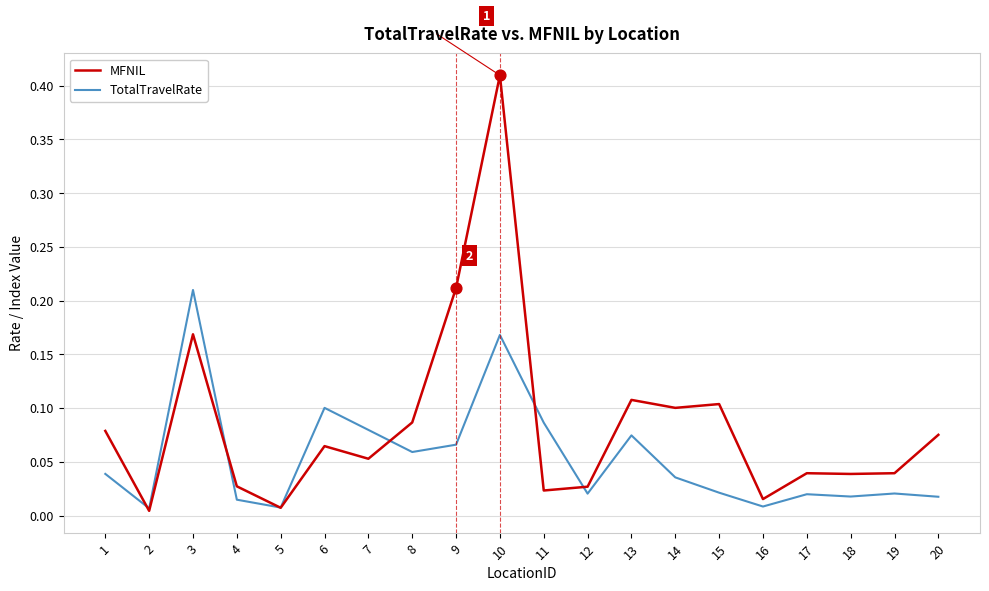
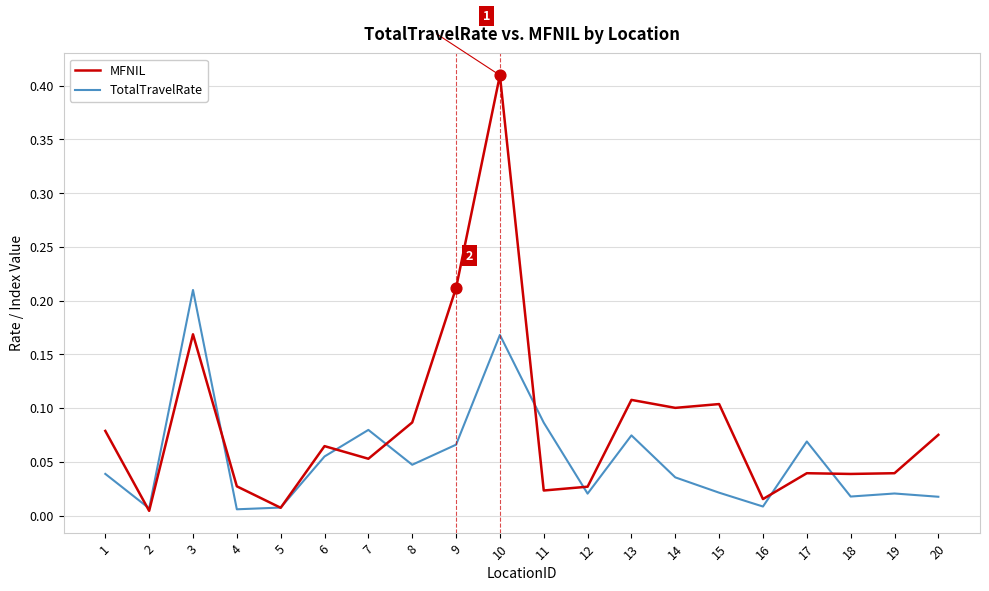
TotalTravelRate, 4: 0.015 -> 0.006
TotalTravelRate, 6: 0.100 -> 0.055
TotalTravelRate, 8: 0.059 -> 0.047
TotalTravelRate, 17: 0.020 -> 0.069
